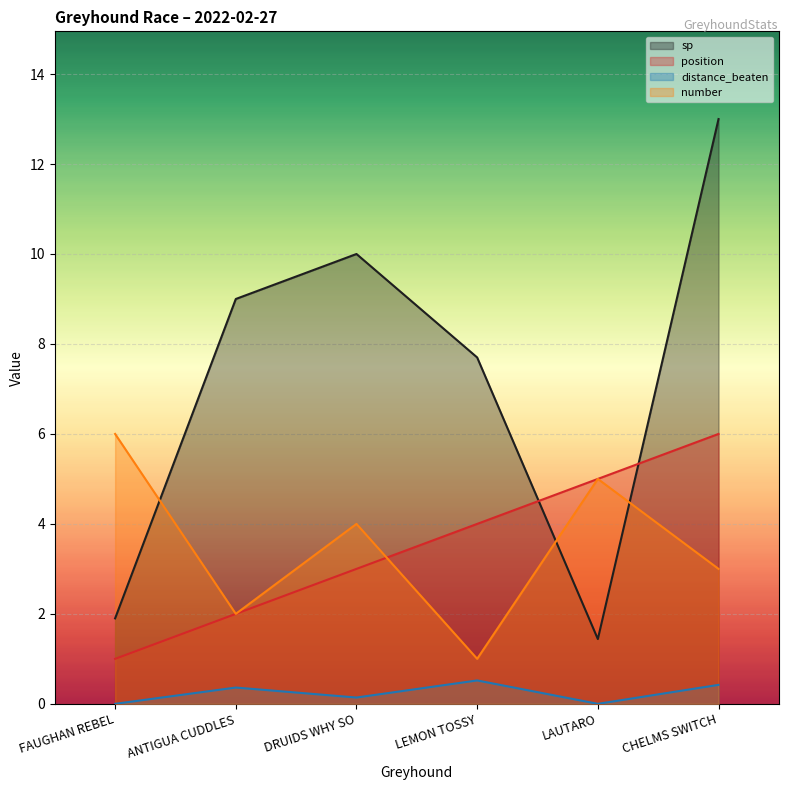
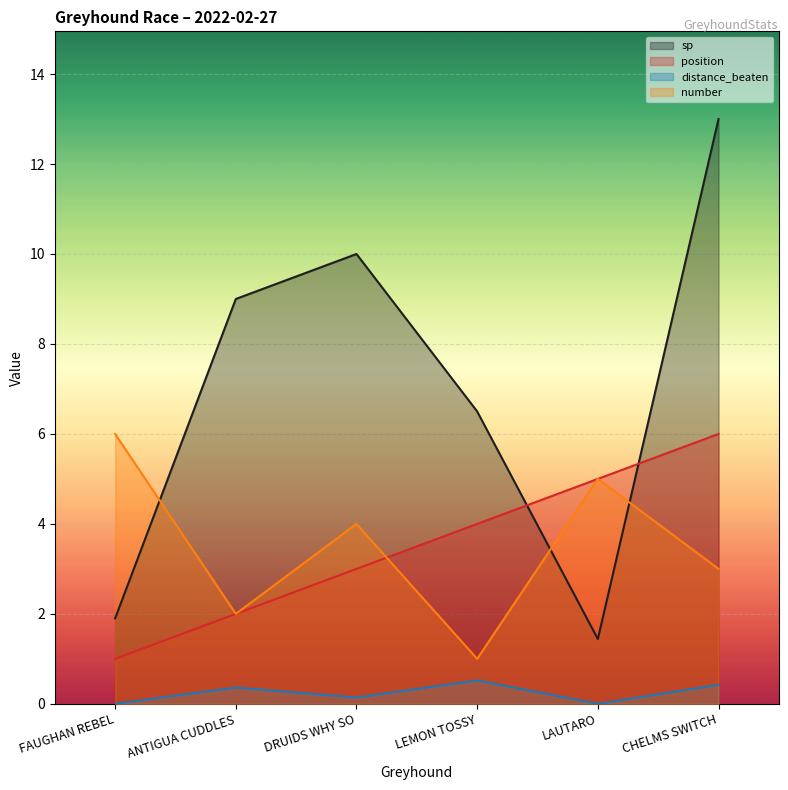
sp, LEMON TOSSY: 7.7 -> 6.5
